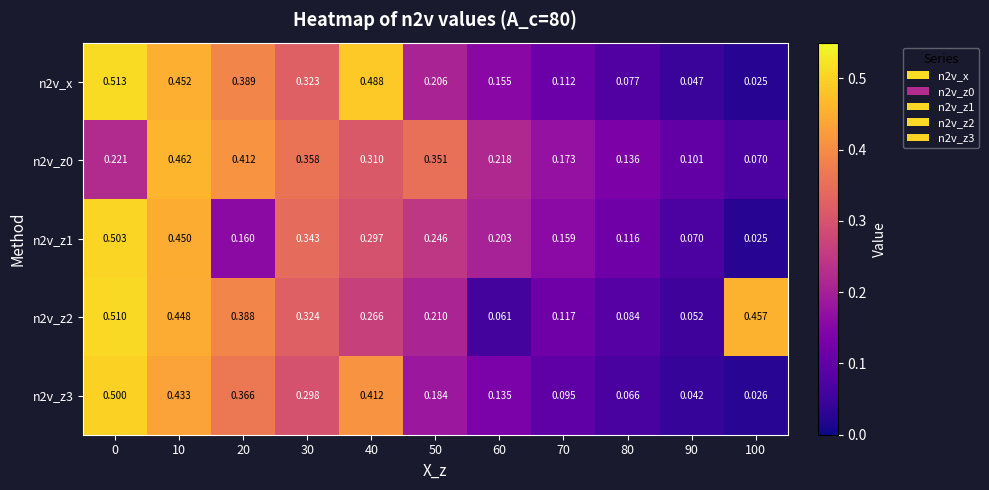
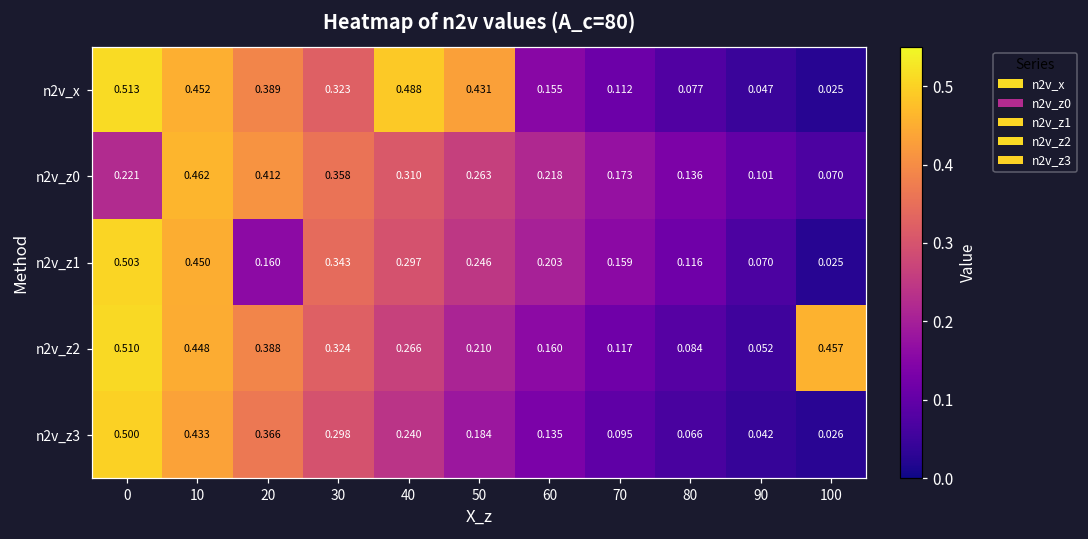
n2v_x, 50: 0.206 -> 0.431
n2v_z0, 50: 0.351 -> 0.263
n2v_z2, 60: 0.061 -> 0.160
n2v_z3, 40: 0.412 -> 0.240
